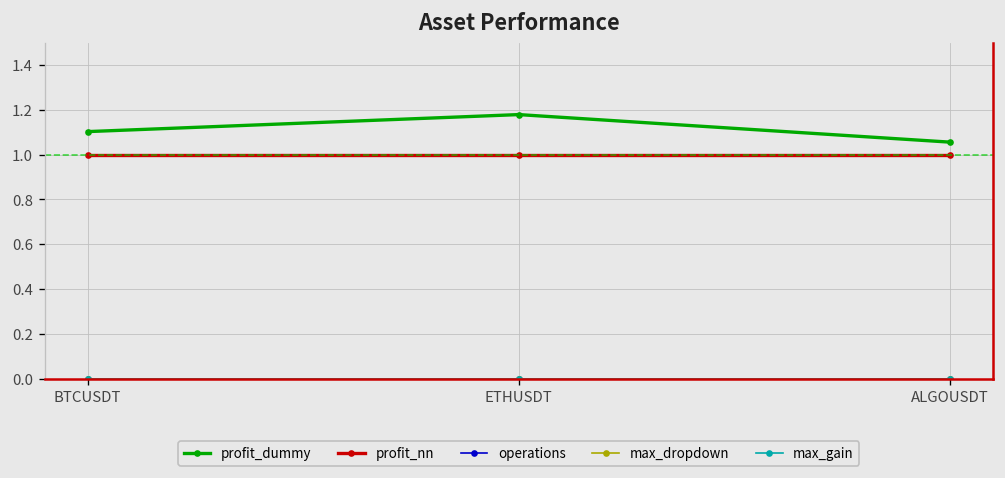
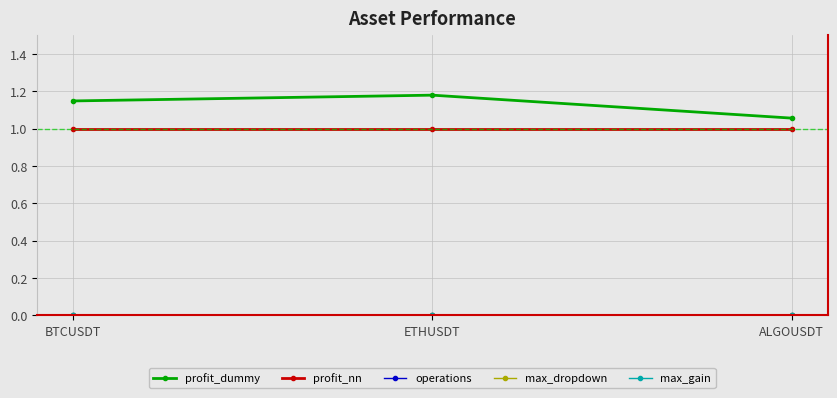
profit_dummy, BTCUSDT: 1.10 -> 1.15
